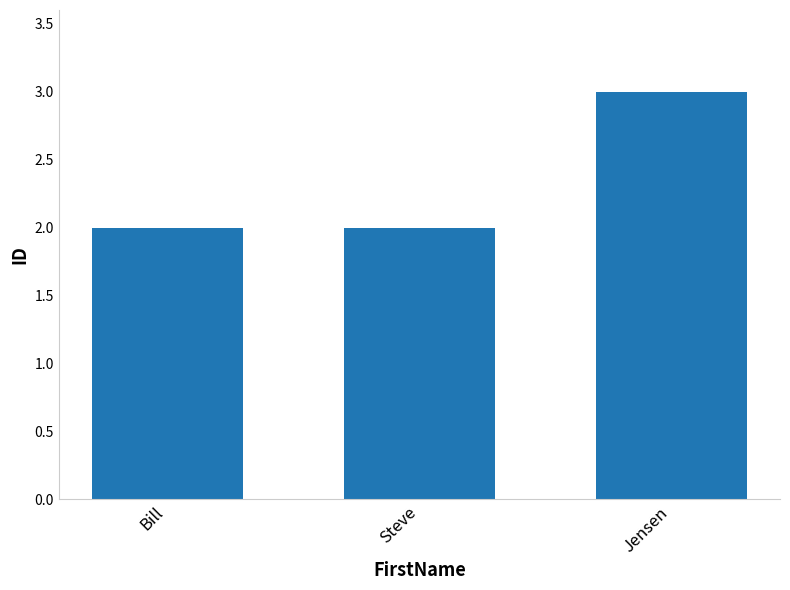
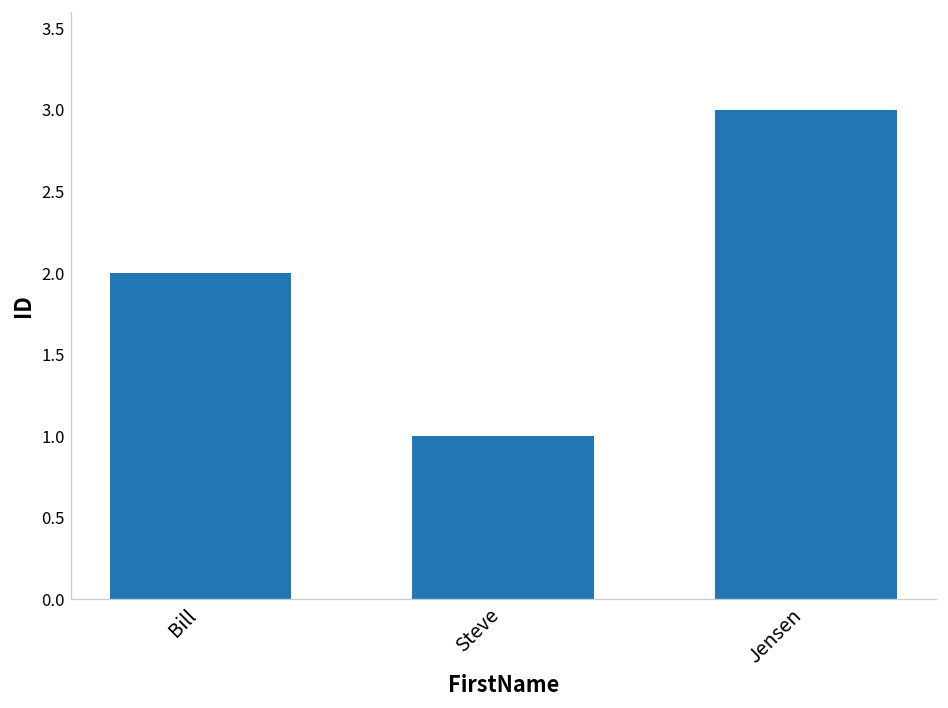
Steve: 2 -> 1
